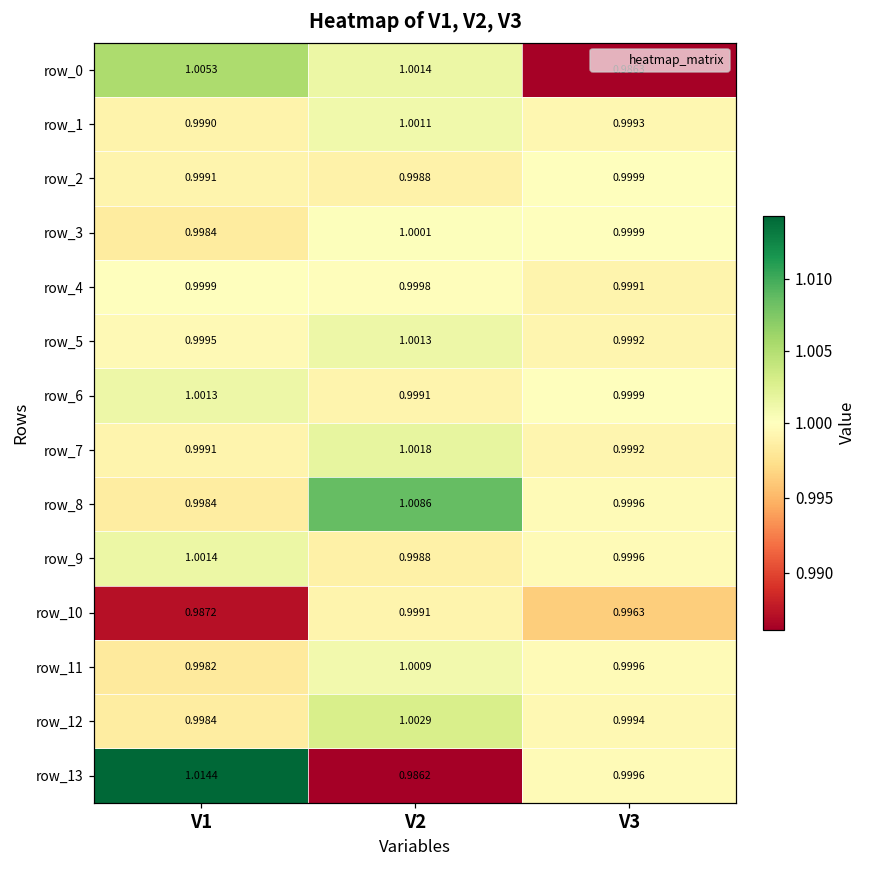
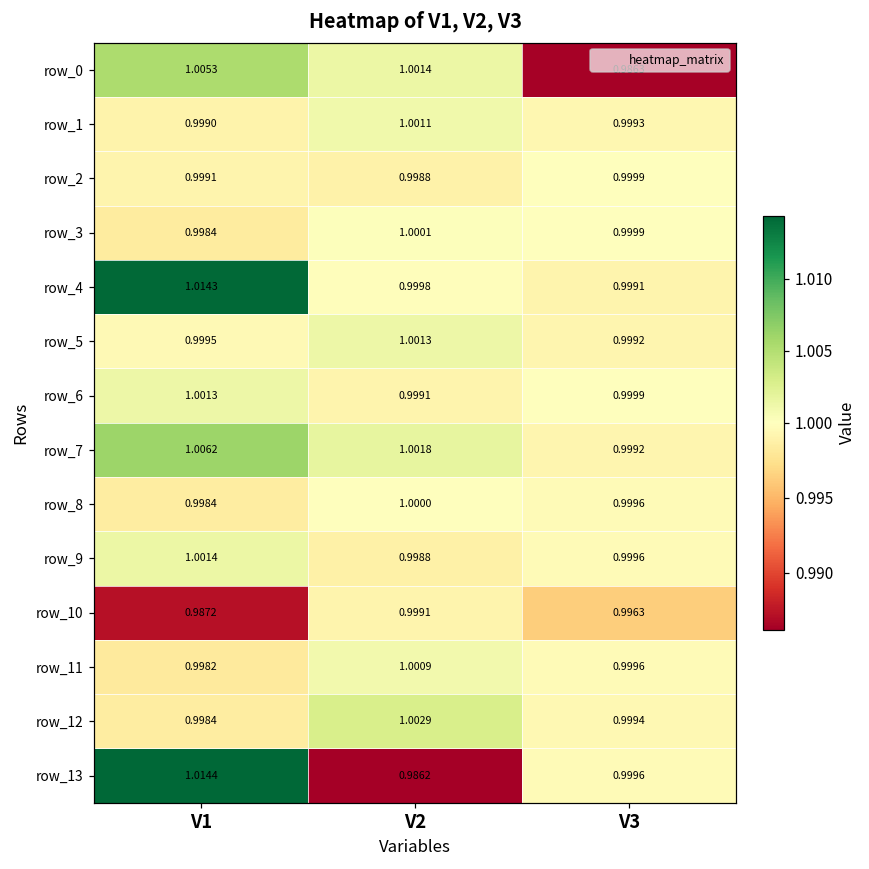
row_4, V1: 0.9999 -> 1.0143
row_7, V1: 0.9991 -> 1.0062
row_8, V2: 1.0086 -> 1.0000
